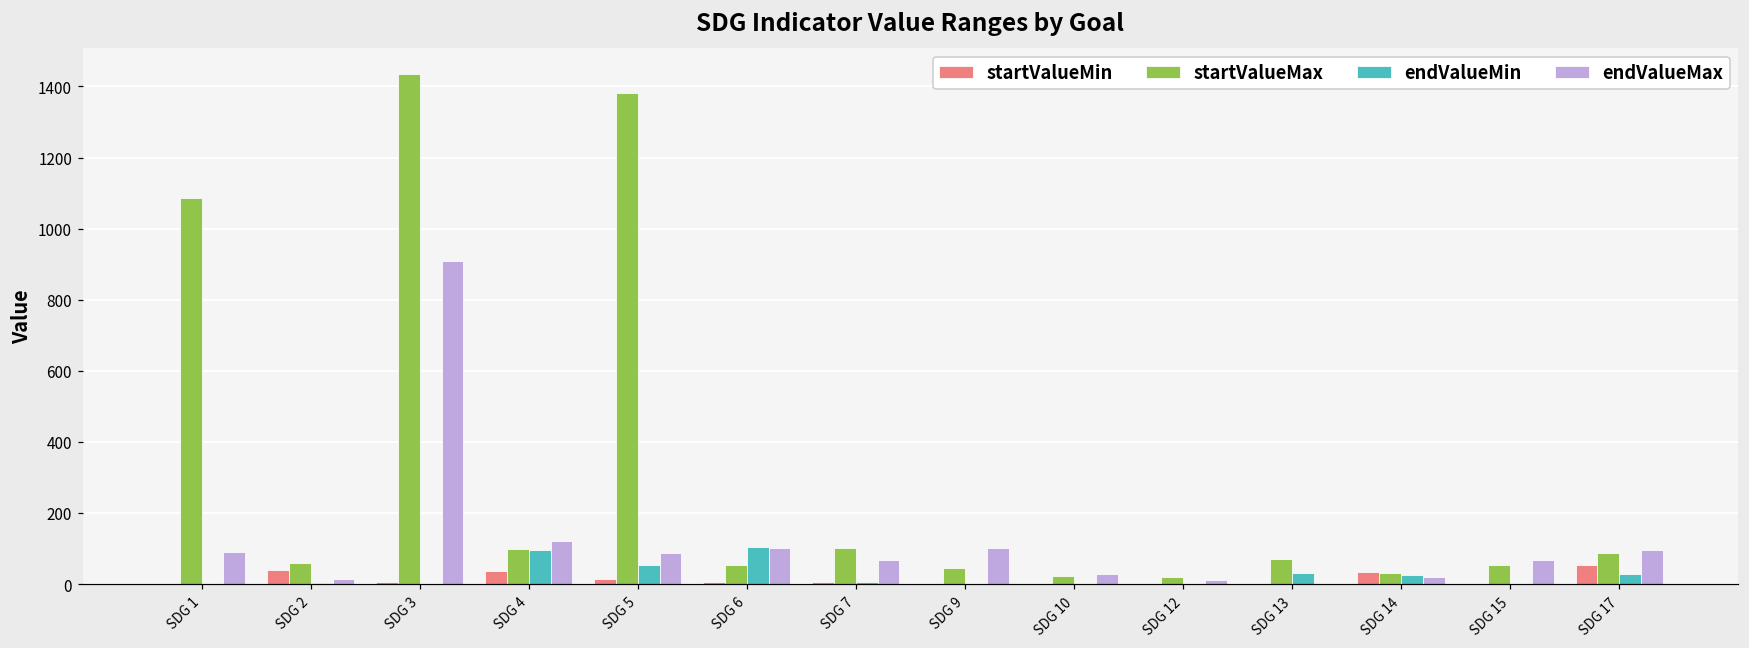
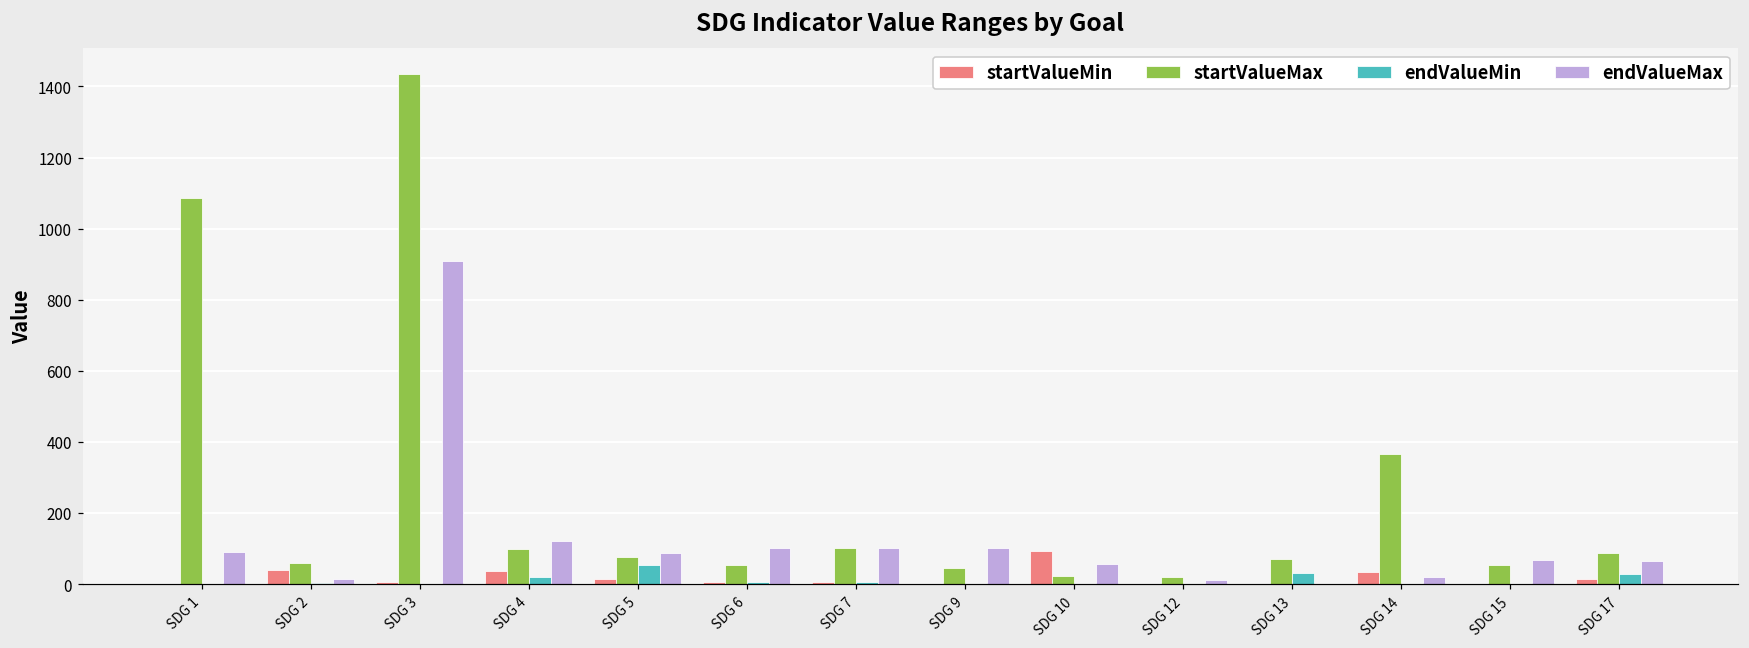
endValueMin, SDG 4: 100 -> 20
startValueMax, SDG 5: 1380 -> 80
endValueMin, SDG 6: 110 -> 10
endValueMax, SDG 7: 70 -> 100
startValueMin, SDG 10: 0 -> 90
endValueMax, SDG 10: 30 -> 60
startValueMax, SDG 14: 30 -> 370
endValueMin, SDG 14: 30 -> 0
startValueMin, SDG 17: 50 -> 10
endValueMax, SDG 17: 100 -> 70
